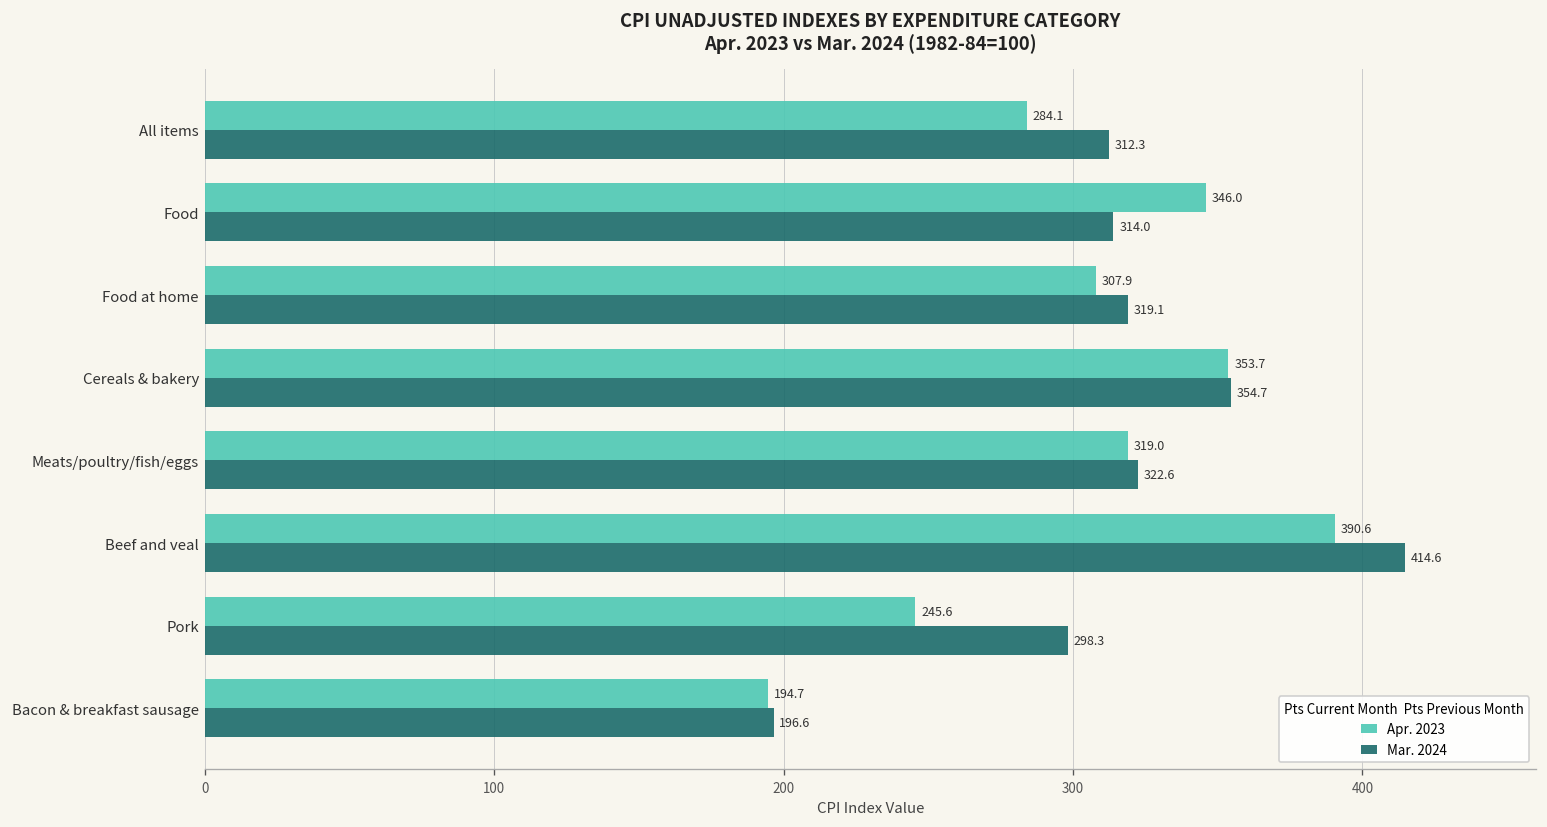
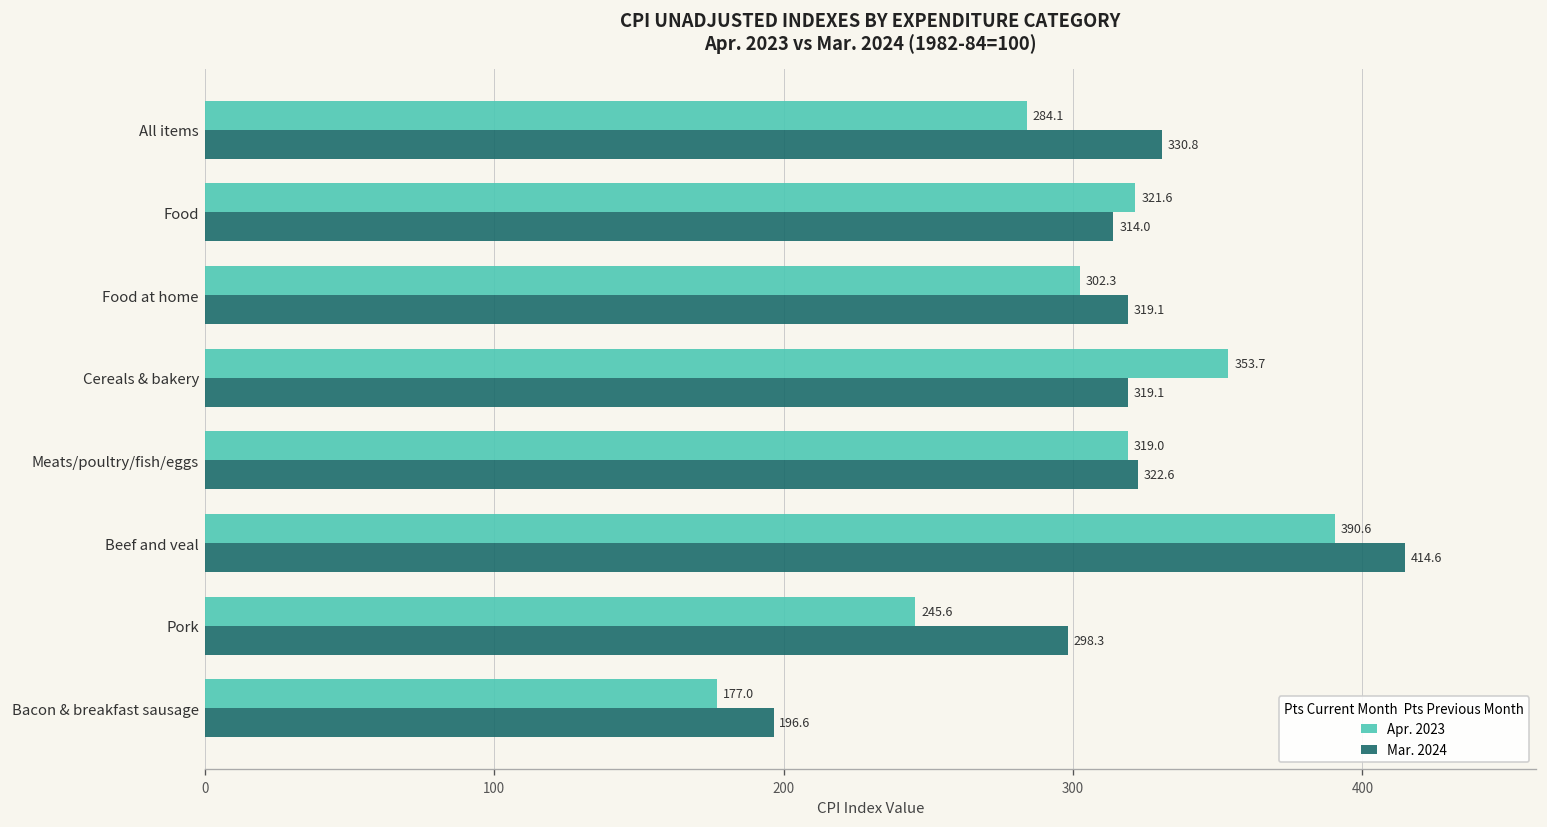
Mar. 2024, All items: 312.3 -> 330.8
Apr. 2023, Food: 346.0 -> 321.6
Apr. 2023, Food at home: 307.9 -> 302.3
Mar. 2024, Cereals & bakery: 354.7 -> 319.1
Apr. 2023, Bacon & breakfast sausage: 194.7 -> 177.0
